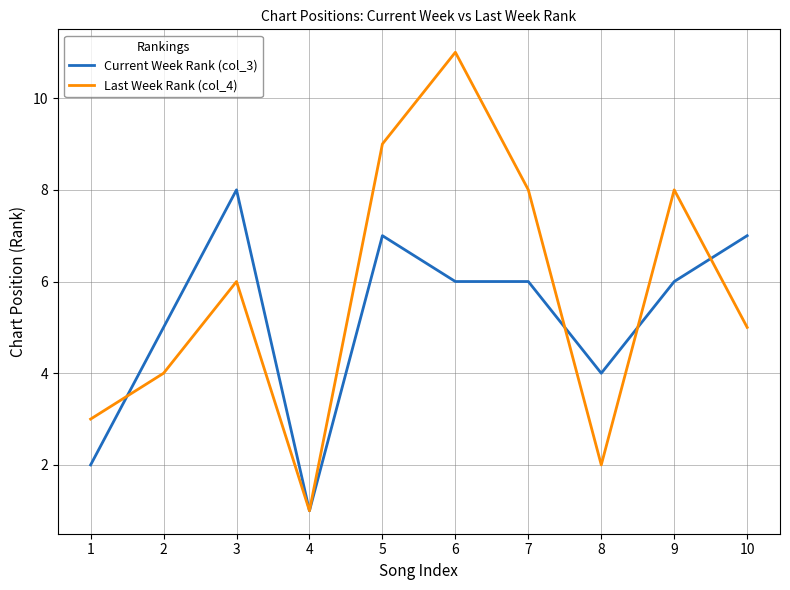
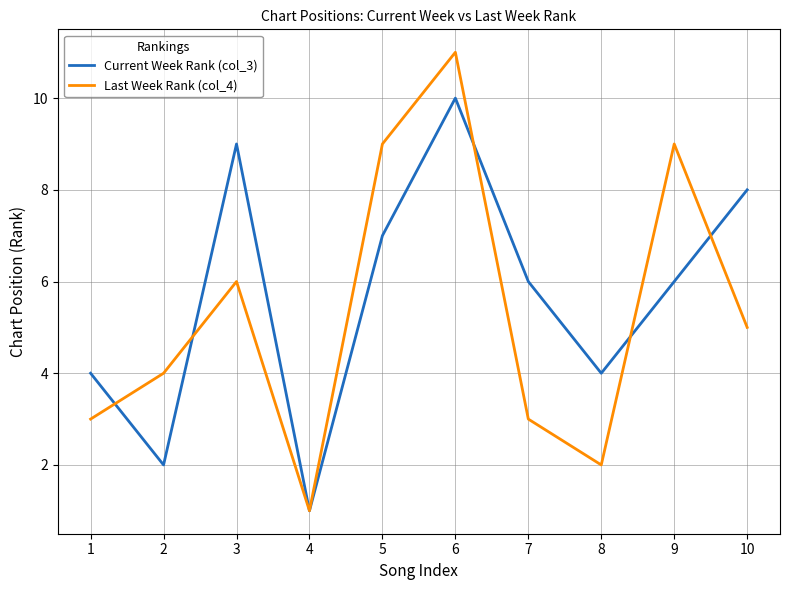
Current Week Rank (col_3), 1: 2 -> 4
Current Week Rank (col_3), 2: 5 -> 2
Current Week Rank (col_3), 3: 8 -> 9
Current Week Rank (col_3), 6: 6 -> 10
Last Week Rank (col_4), 7: 8 -> 3
Last Week Rank (col_4), 9: 8 -> 9
Current Week Rank (col_3), 10: 7 -> 8
